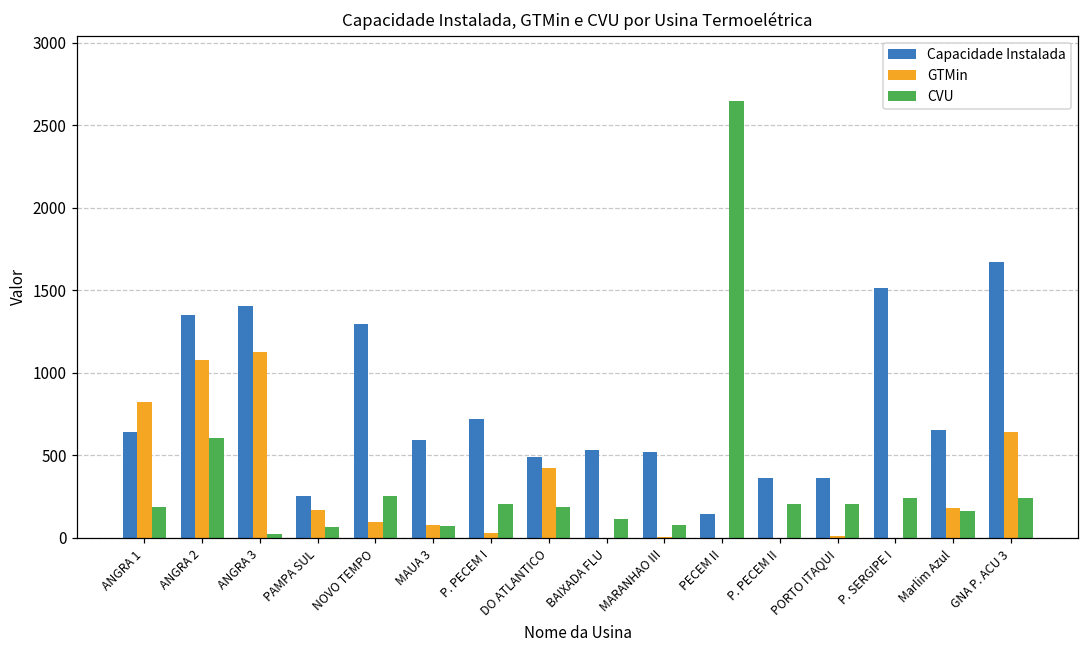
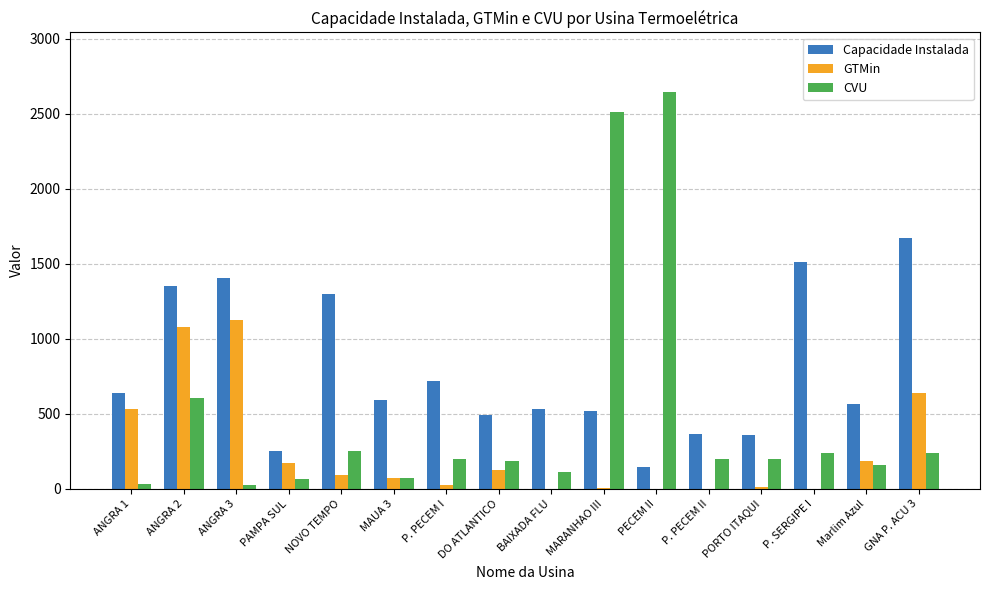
GTMin, ANGRA 1: 820 -> 530
CVU, ANGRA 1: 190 -> 30
GTMin, DO ATLANTICO: 420 -> 130
CVU, MARANHAO III: 80 -> 2510
Capacidade Instalada, Marlim Azul: 650 -> 570
